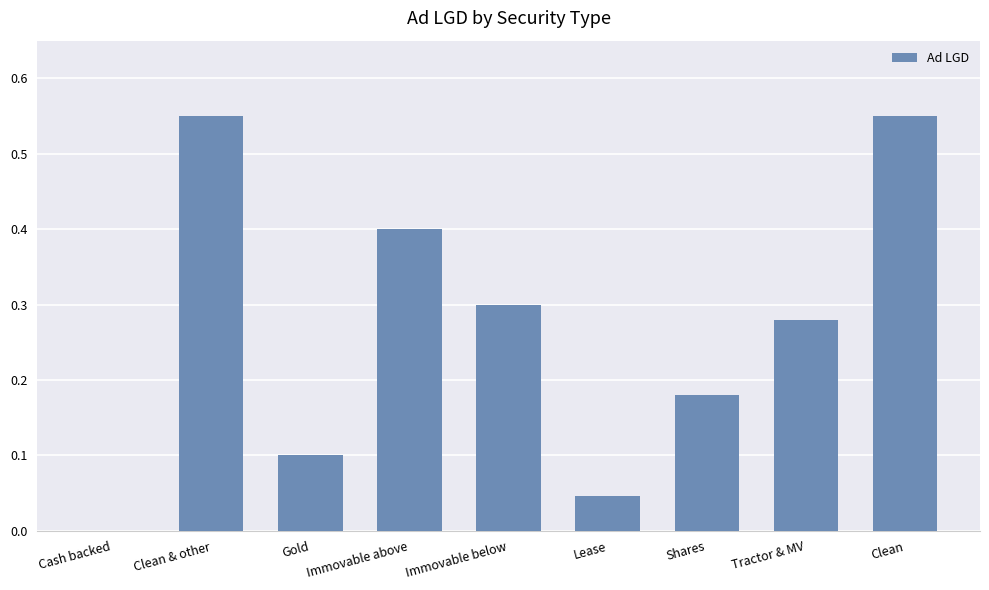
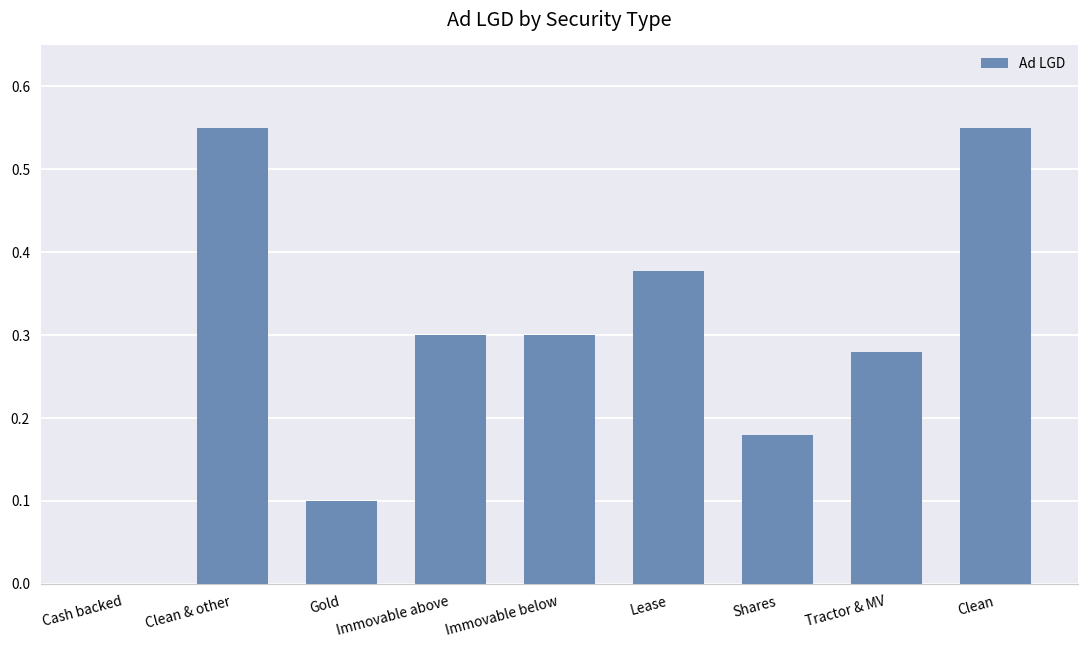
Immovable above: 0.4 -> 0.3
Lease: 0.05 -> 0.38
